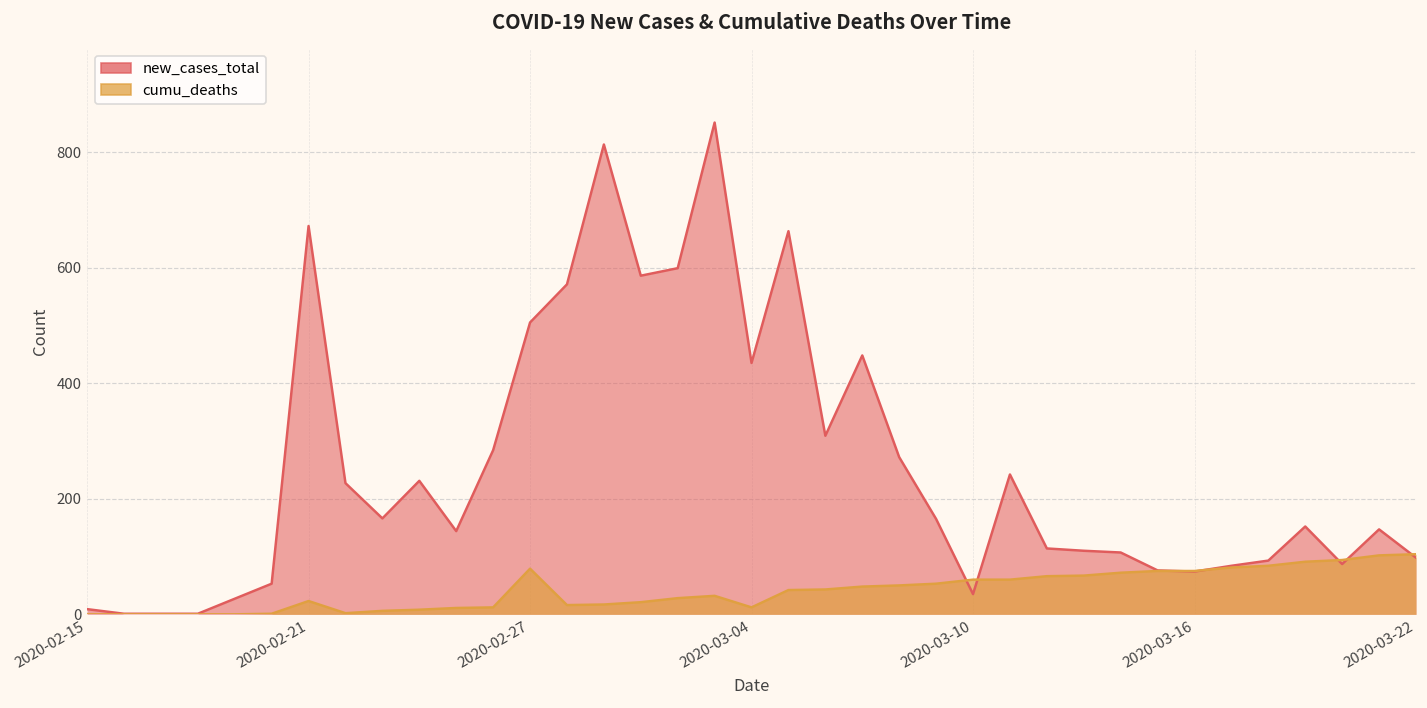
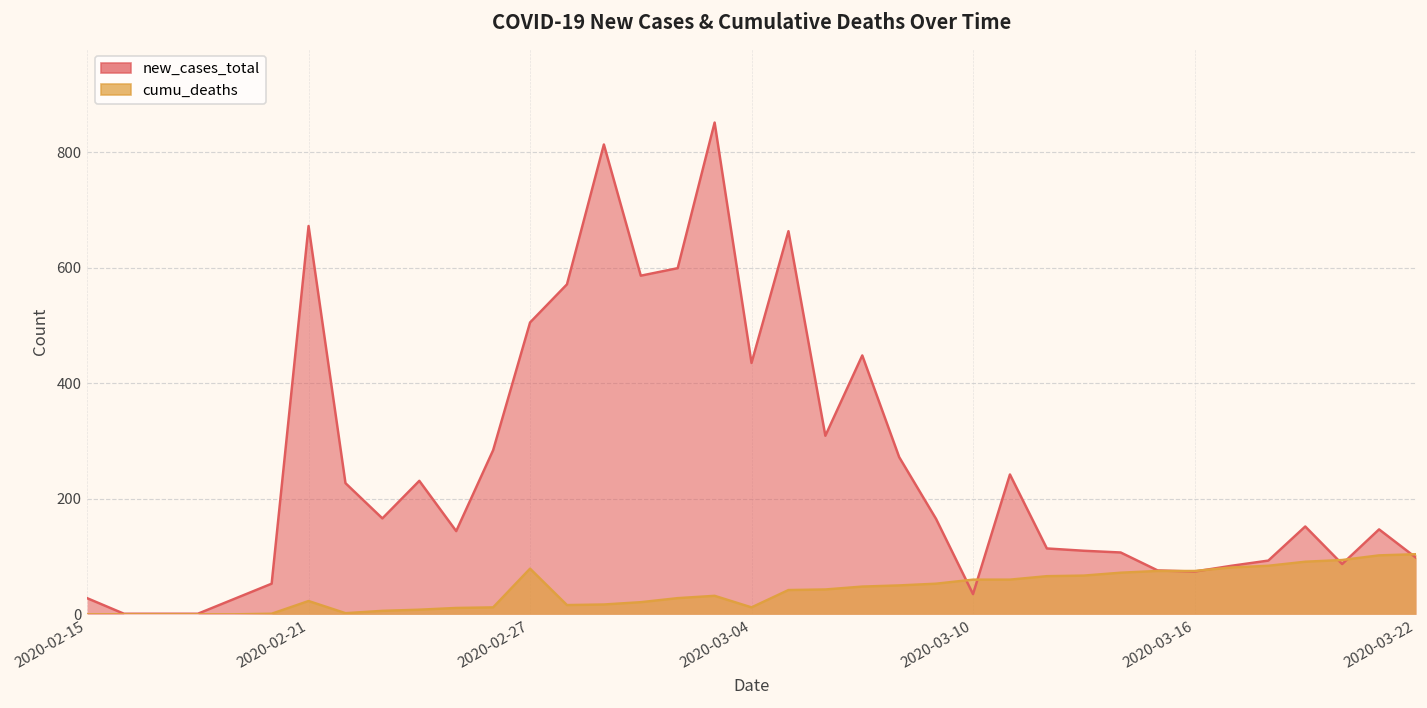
new_cases_total, 2020-02-15: 10 -> 30
